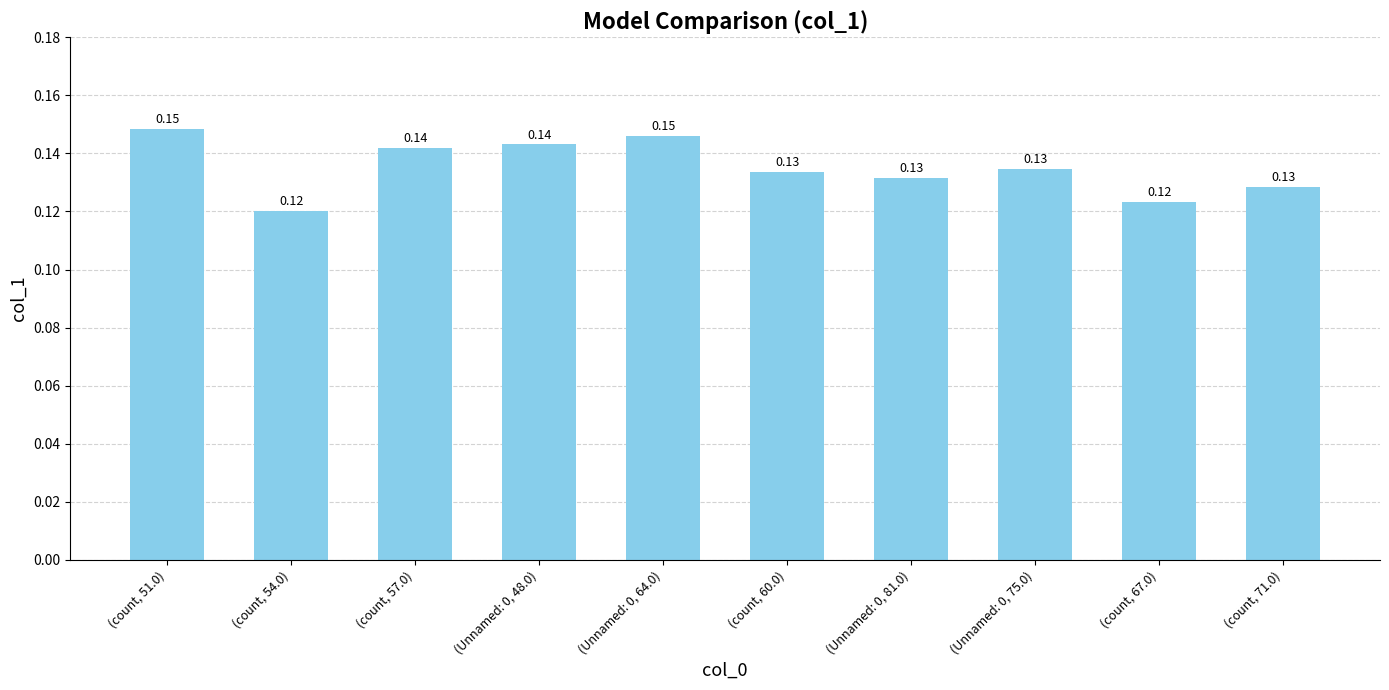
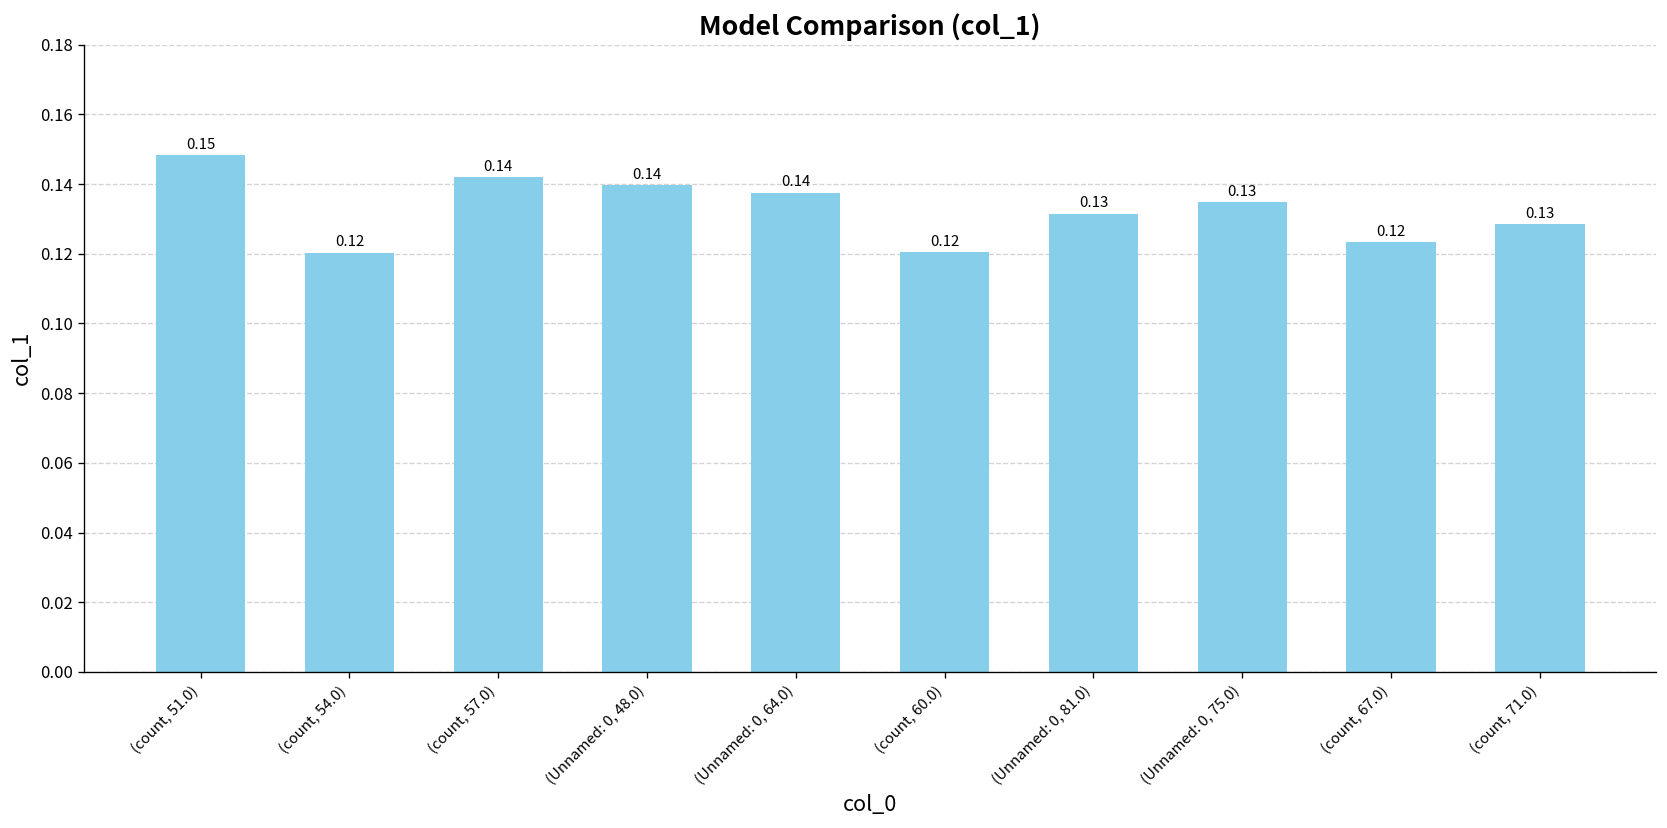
(Unnamed: 0, 48.0): 0.143 -> 0.140
(Unnamed: 0, 64.0): 0.15 -> 0.14
(count, 60.0): 0.13 -> 0.12
